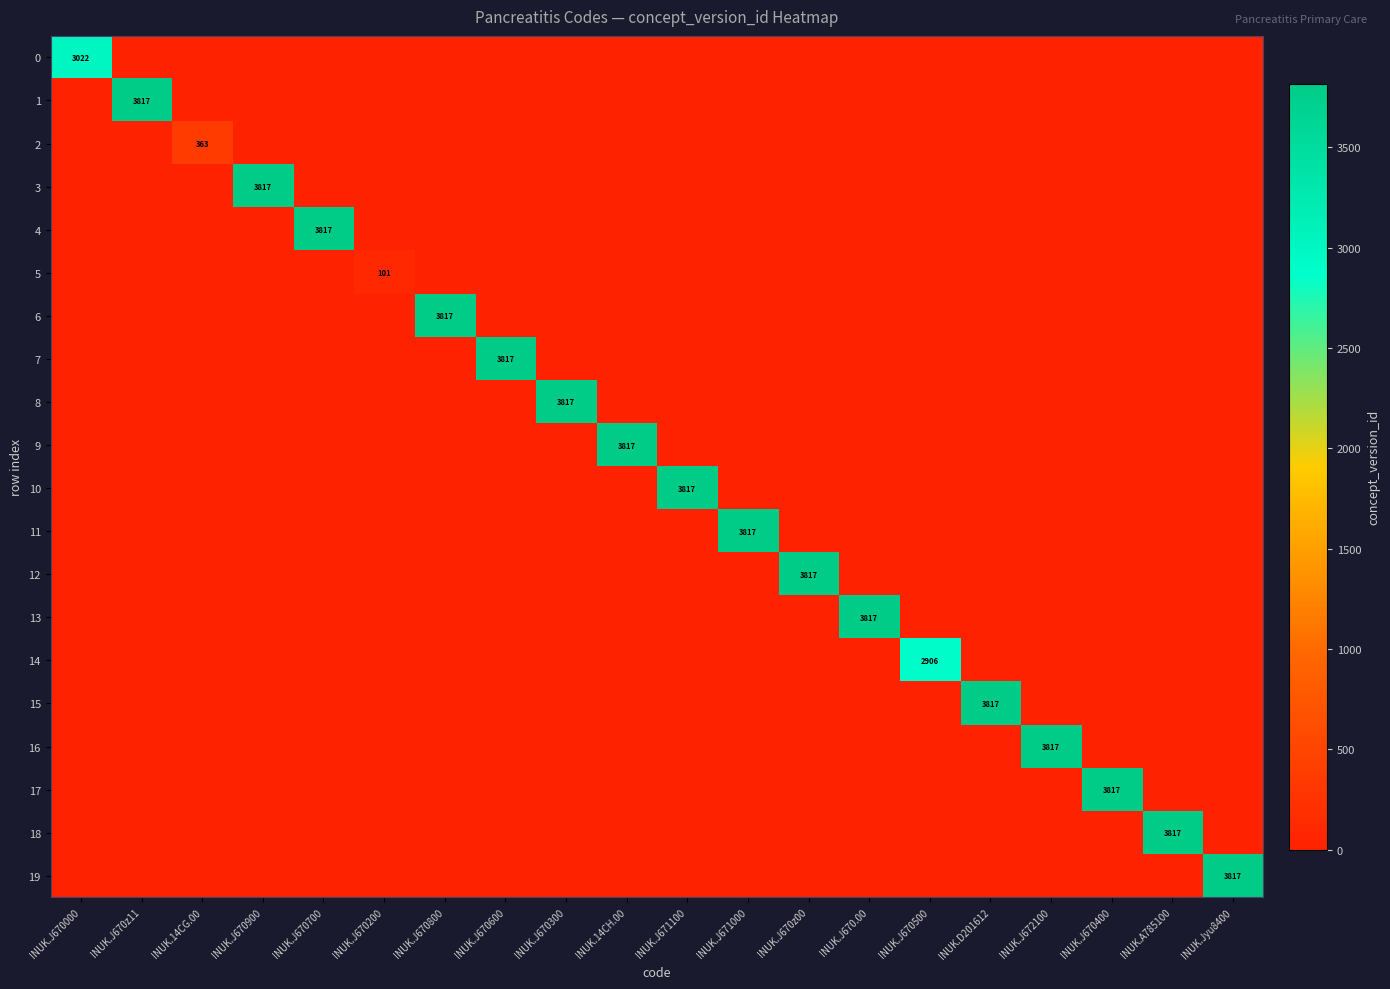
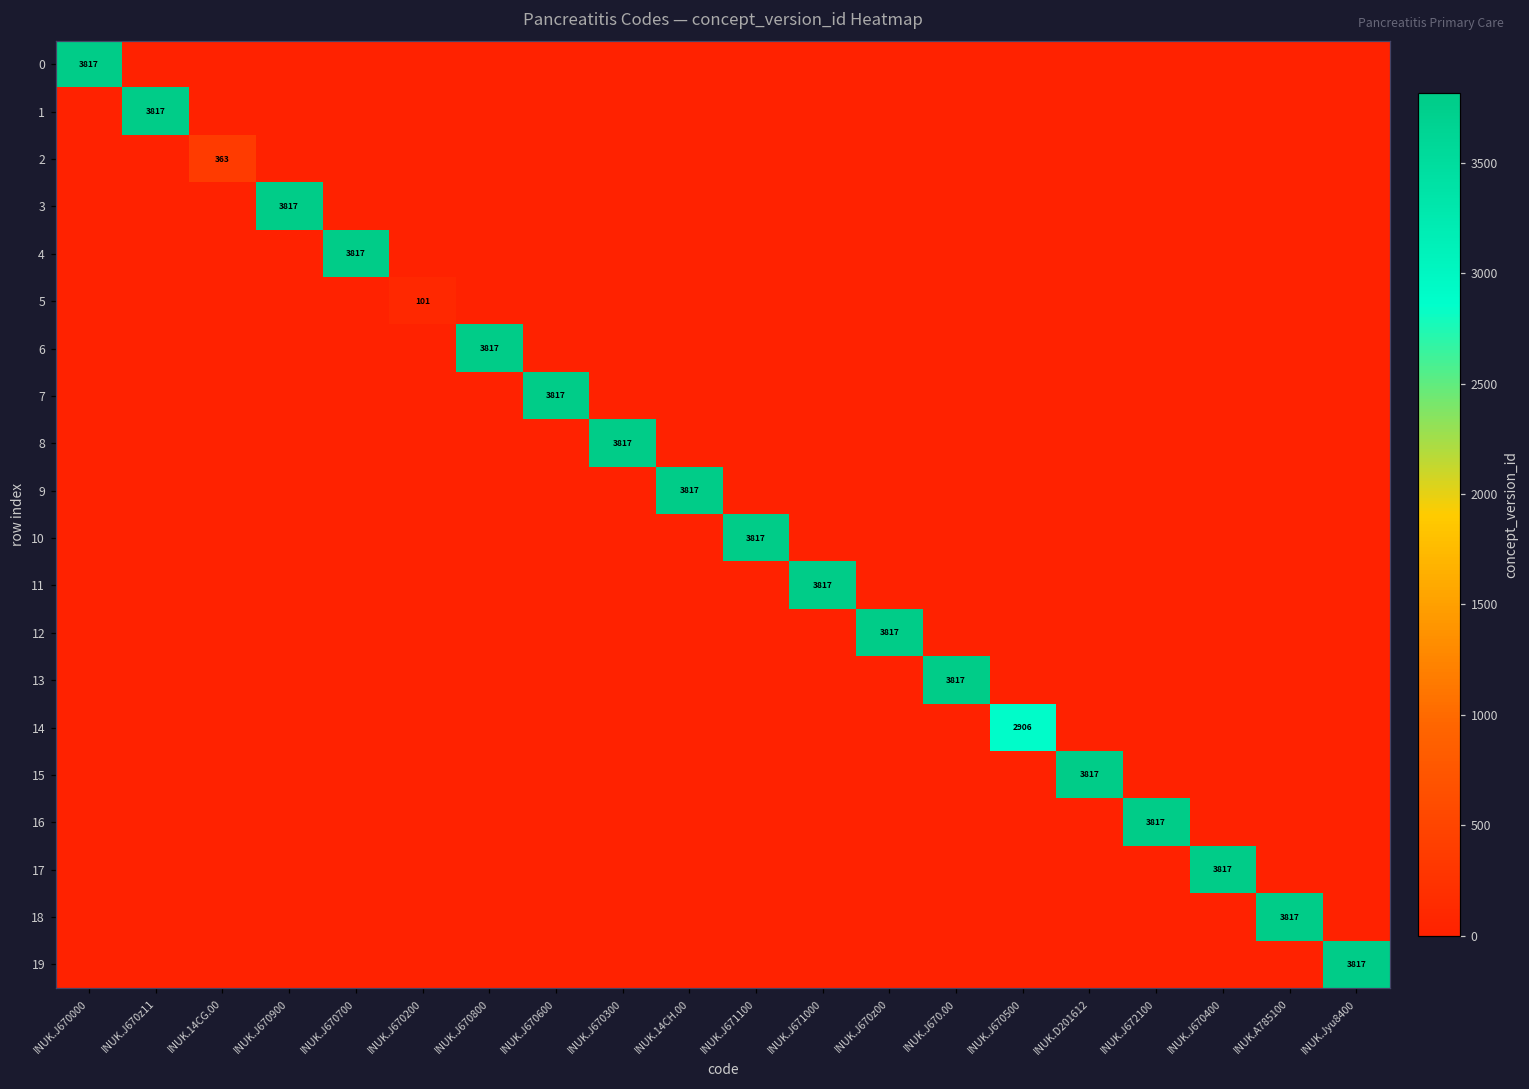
0, INUK.J670000: 3022 -> 3817
